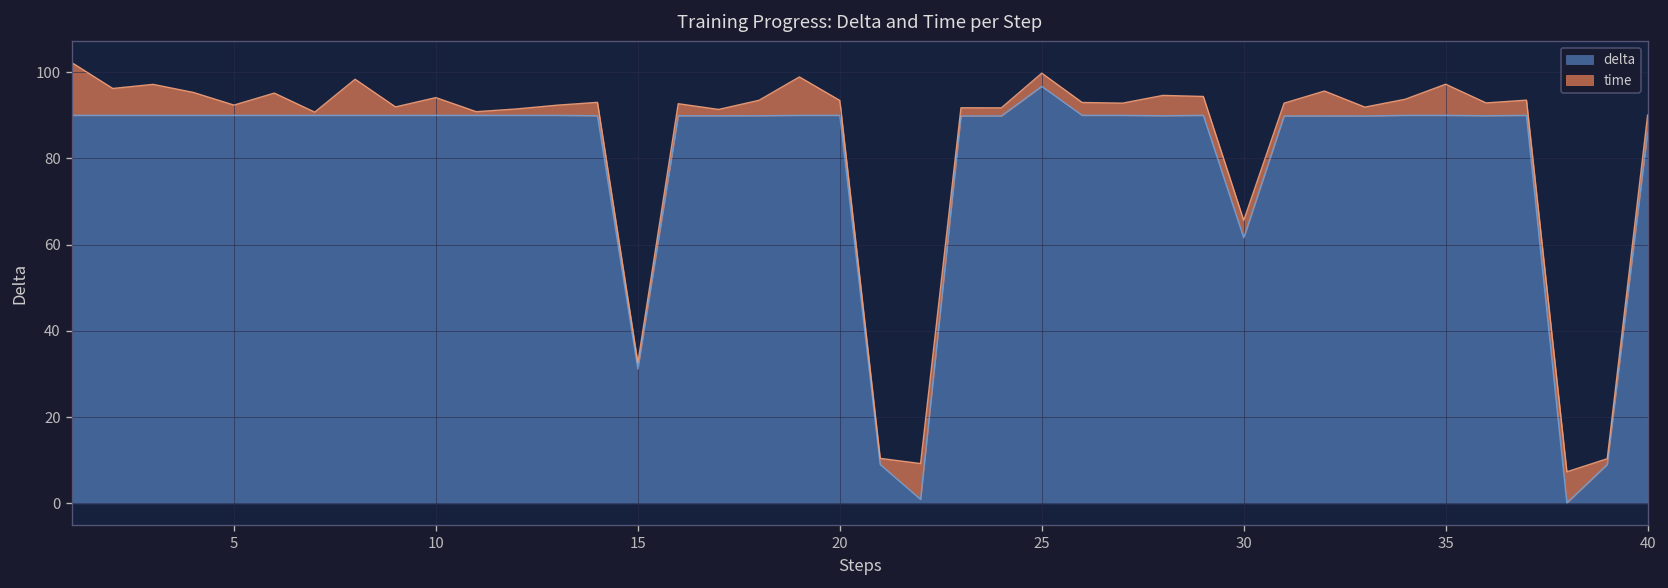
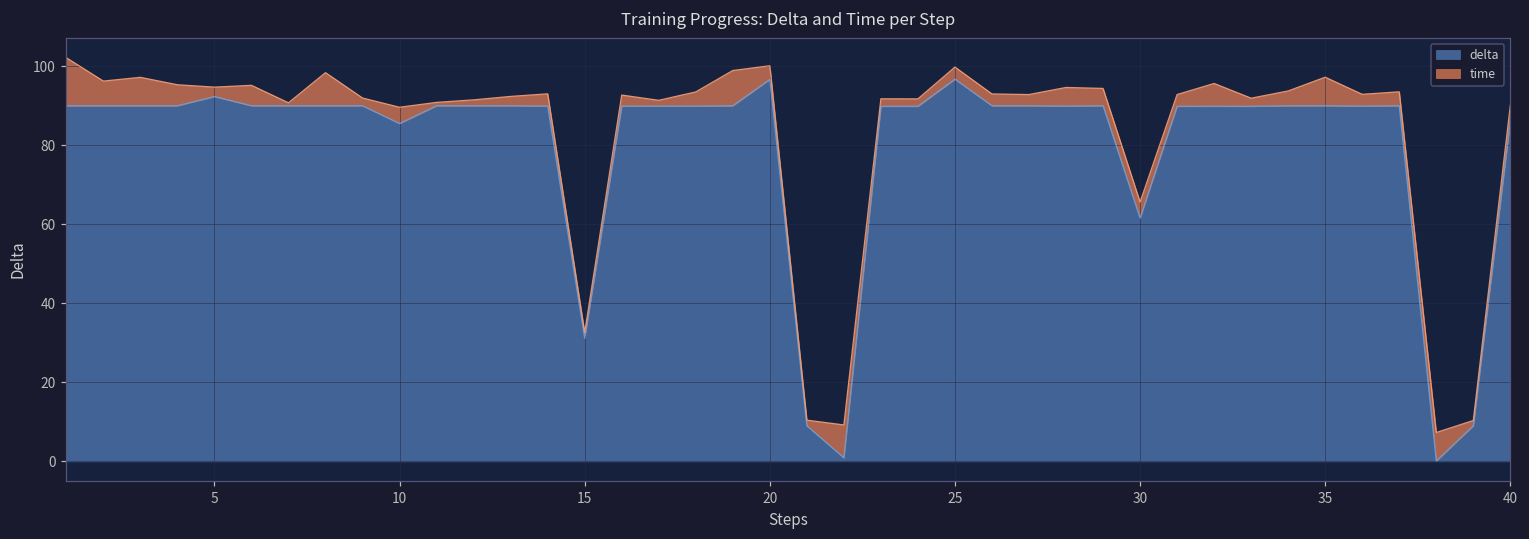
delta, 5: 90 -> 92
delta, 10: 90 -> 86
delta, 20: 90 -> 97
